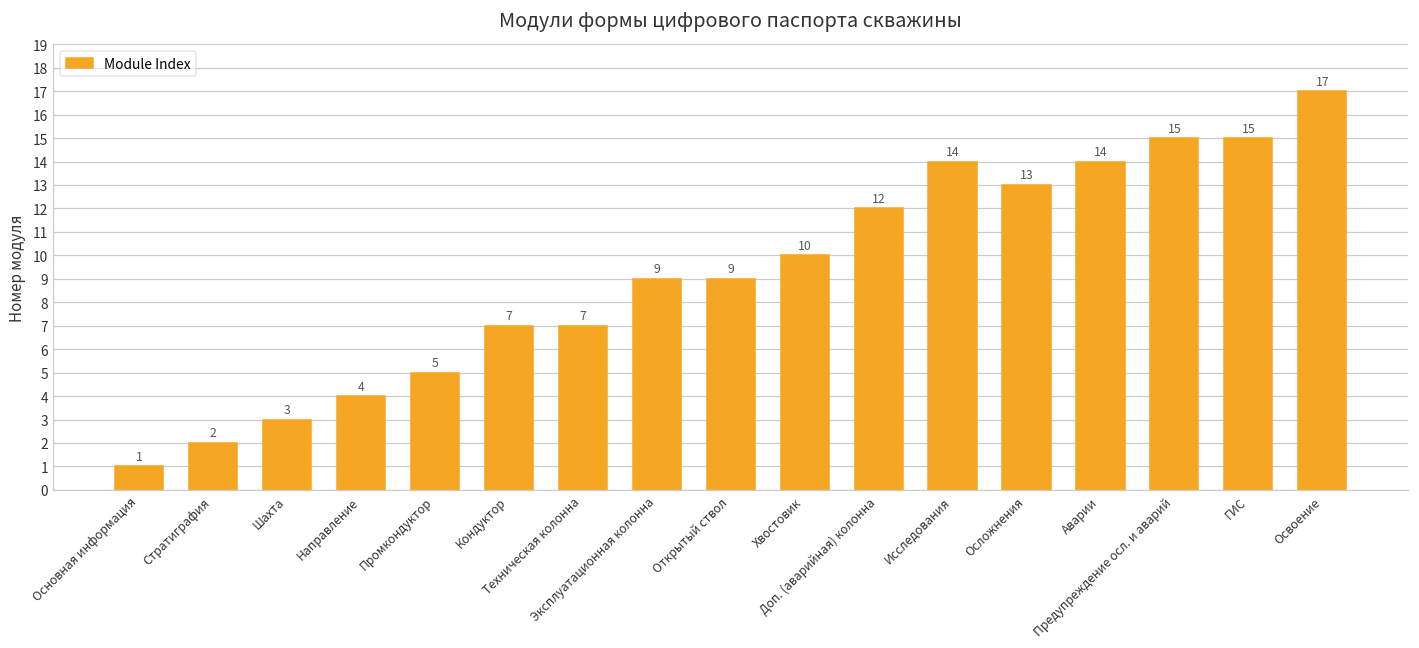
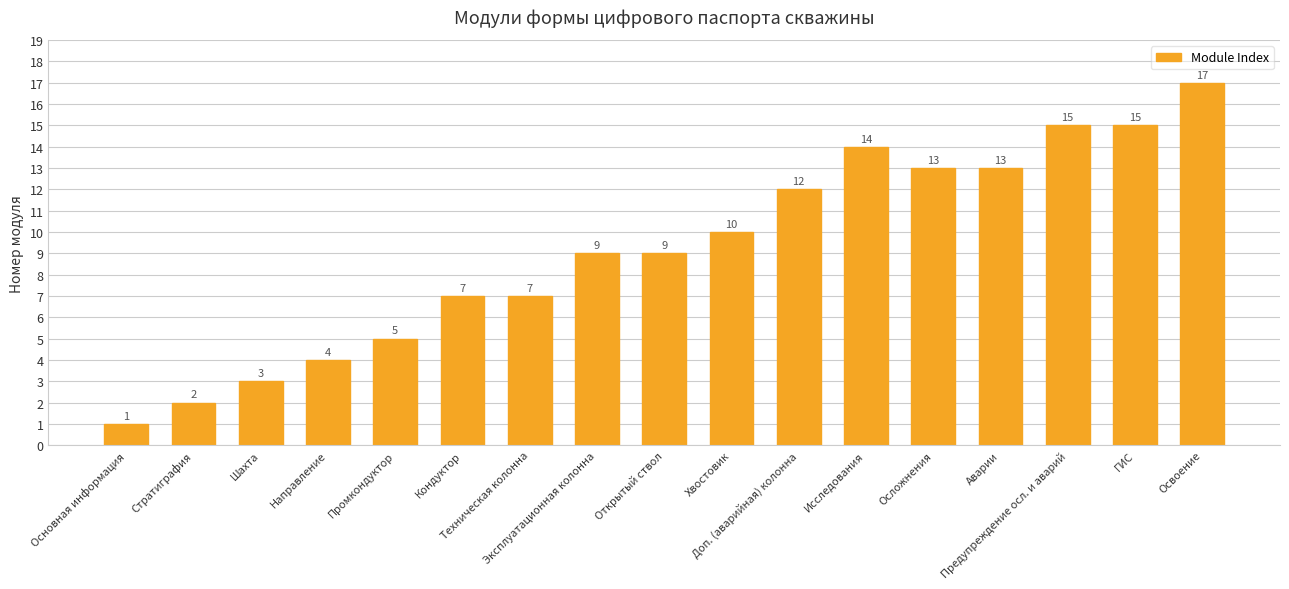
Аварии: 14 -> 13
